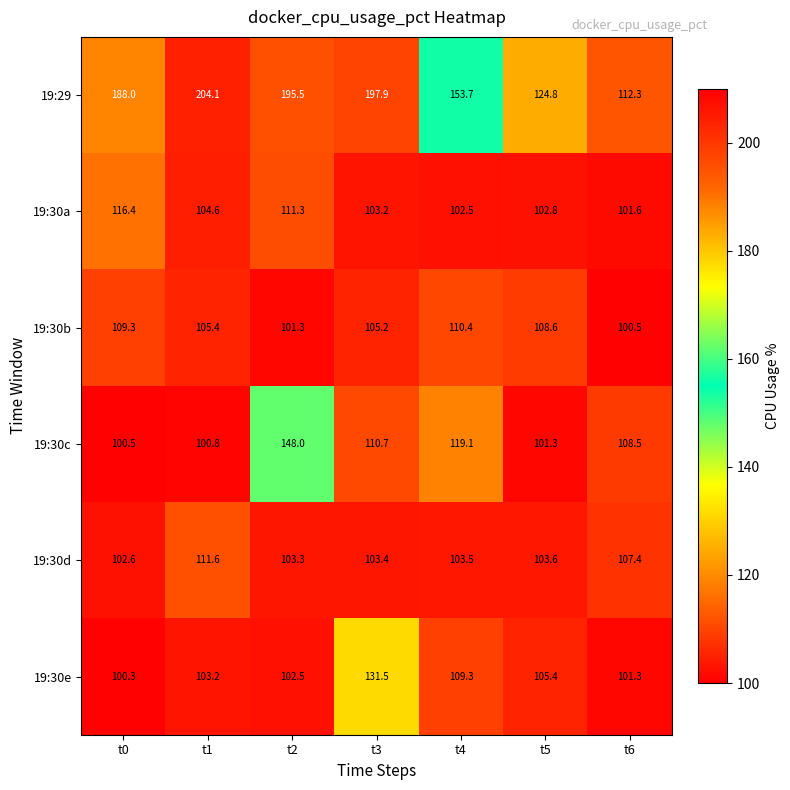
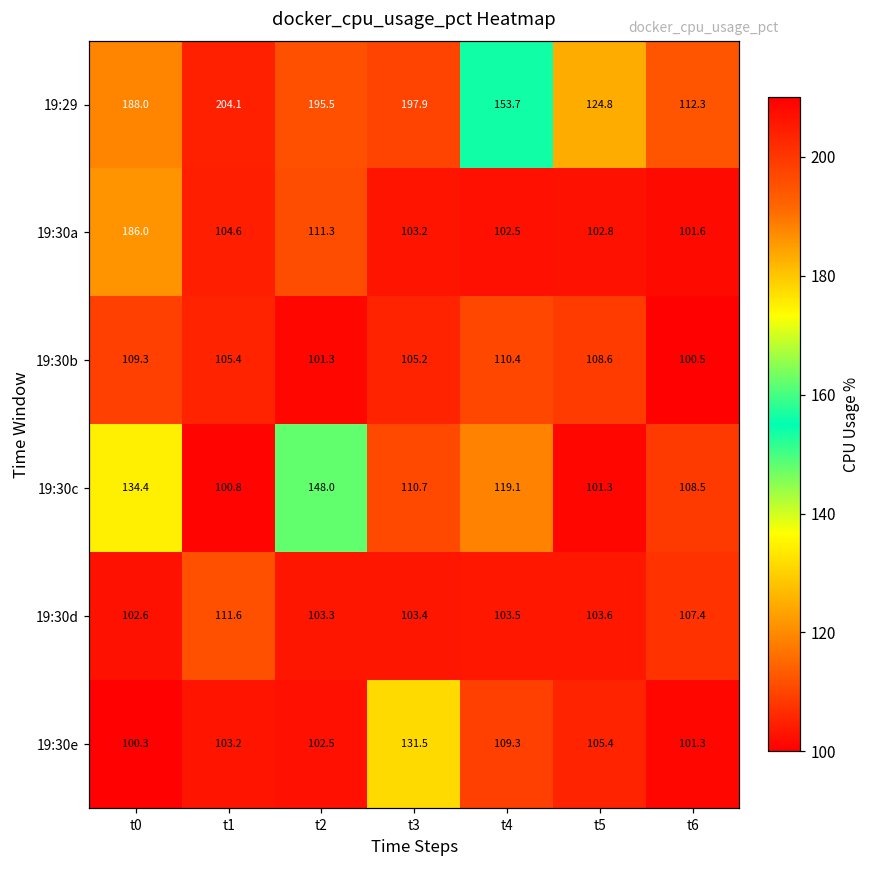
19:30a, t0: 116.4 -> 186.0
19:30c, t0: 100.5 -> 134.4
